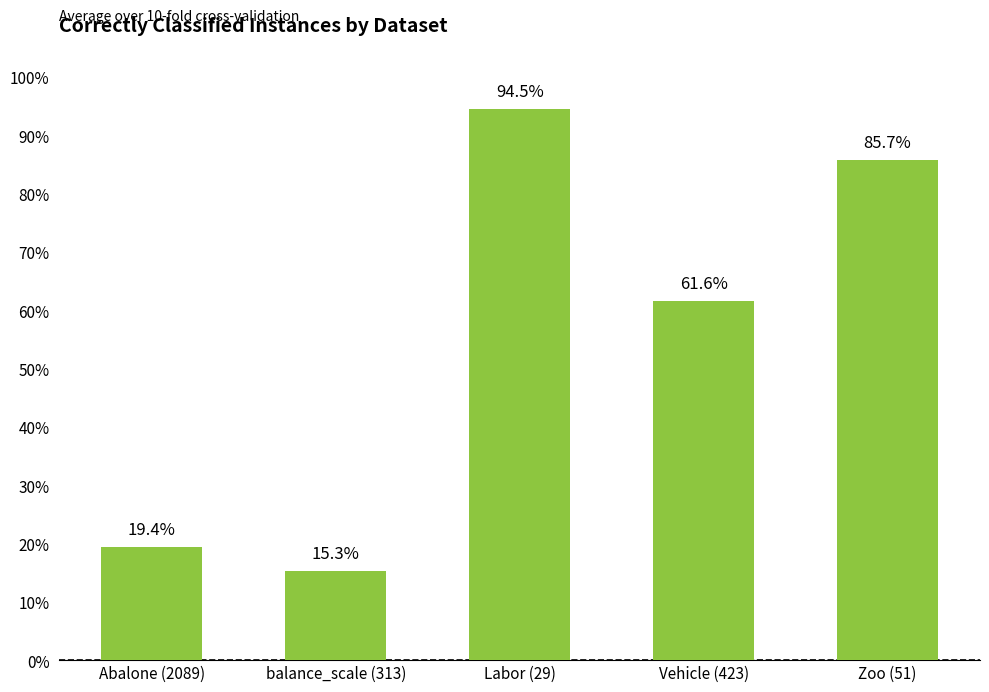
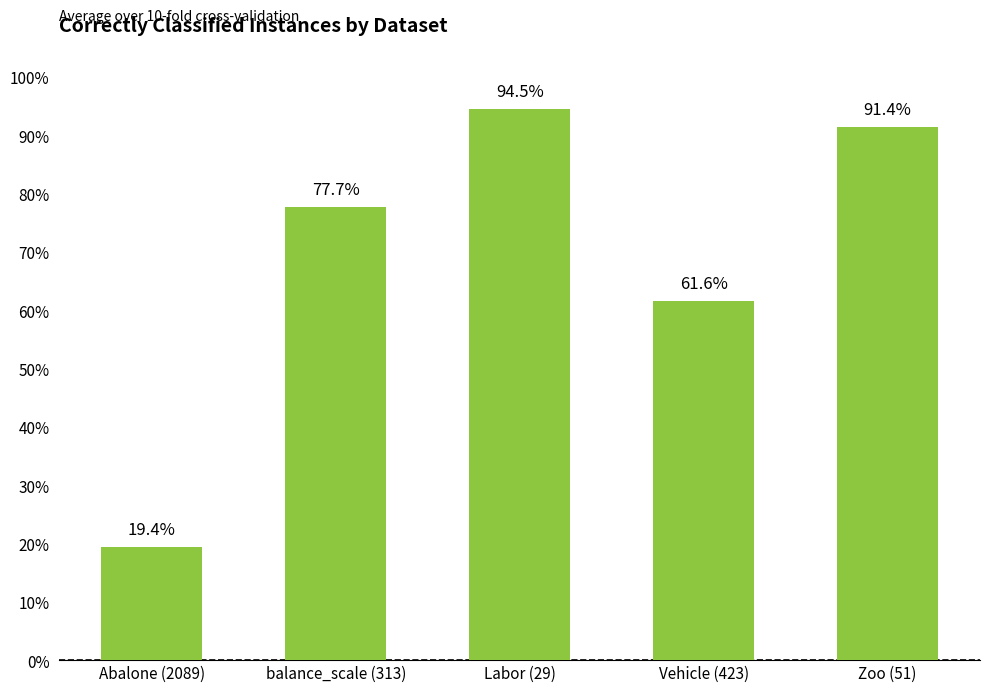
balance_scale (313): 15.3% -> 77.7%
Zoo (51): 85.7% -> 91.4%
